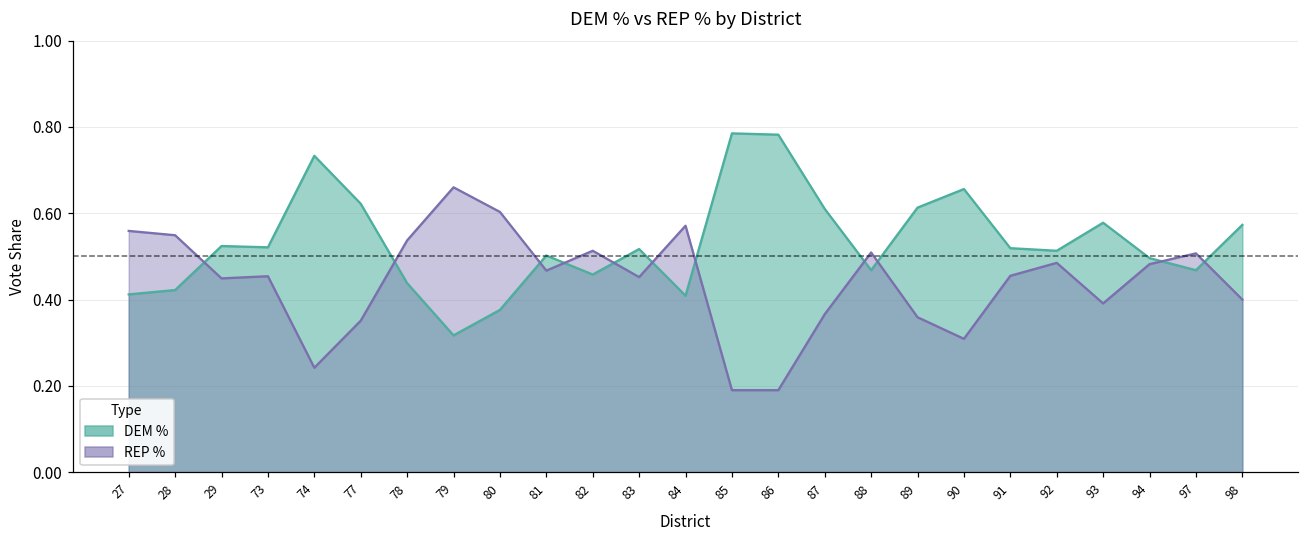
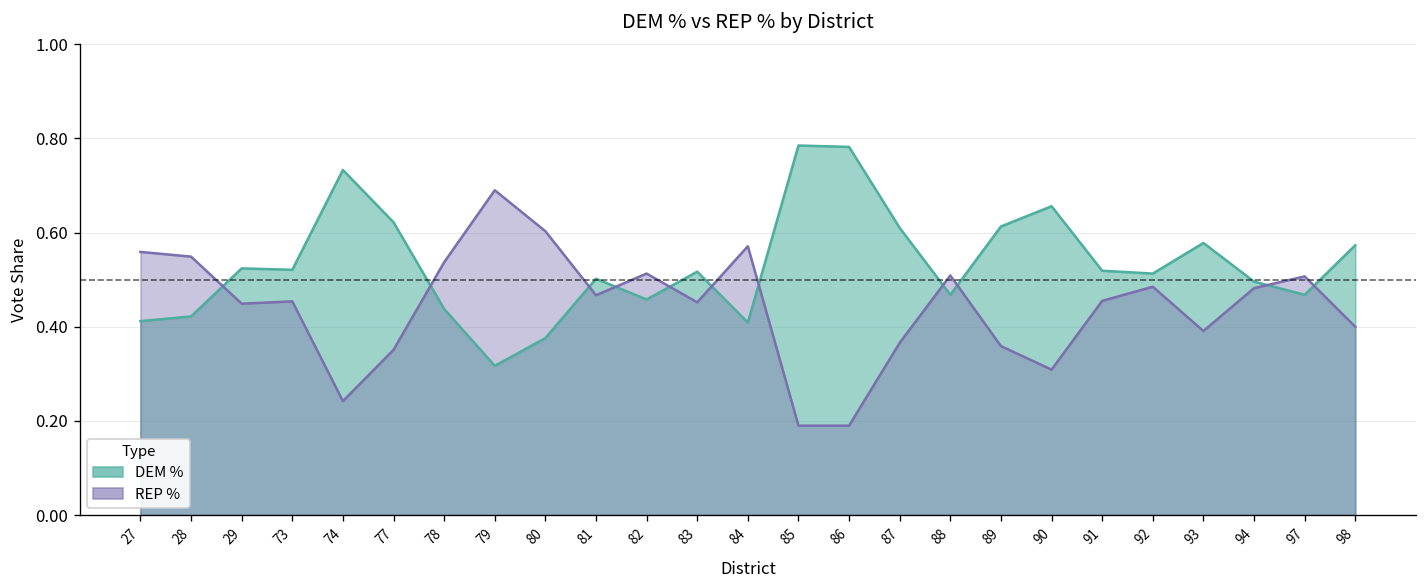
REP %, 79: 0.66 -> 0.69
